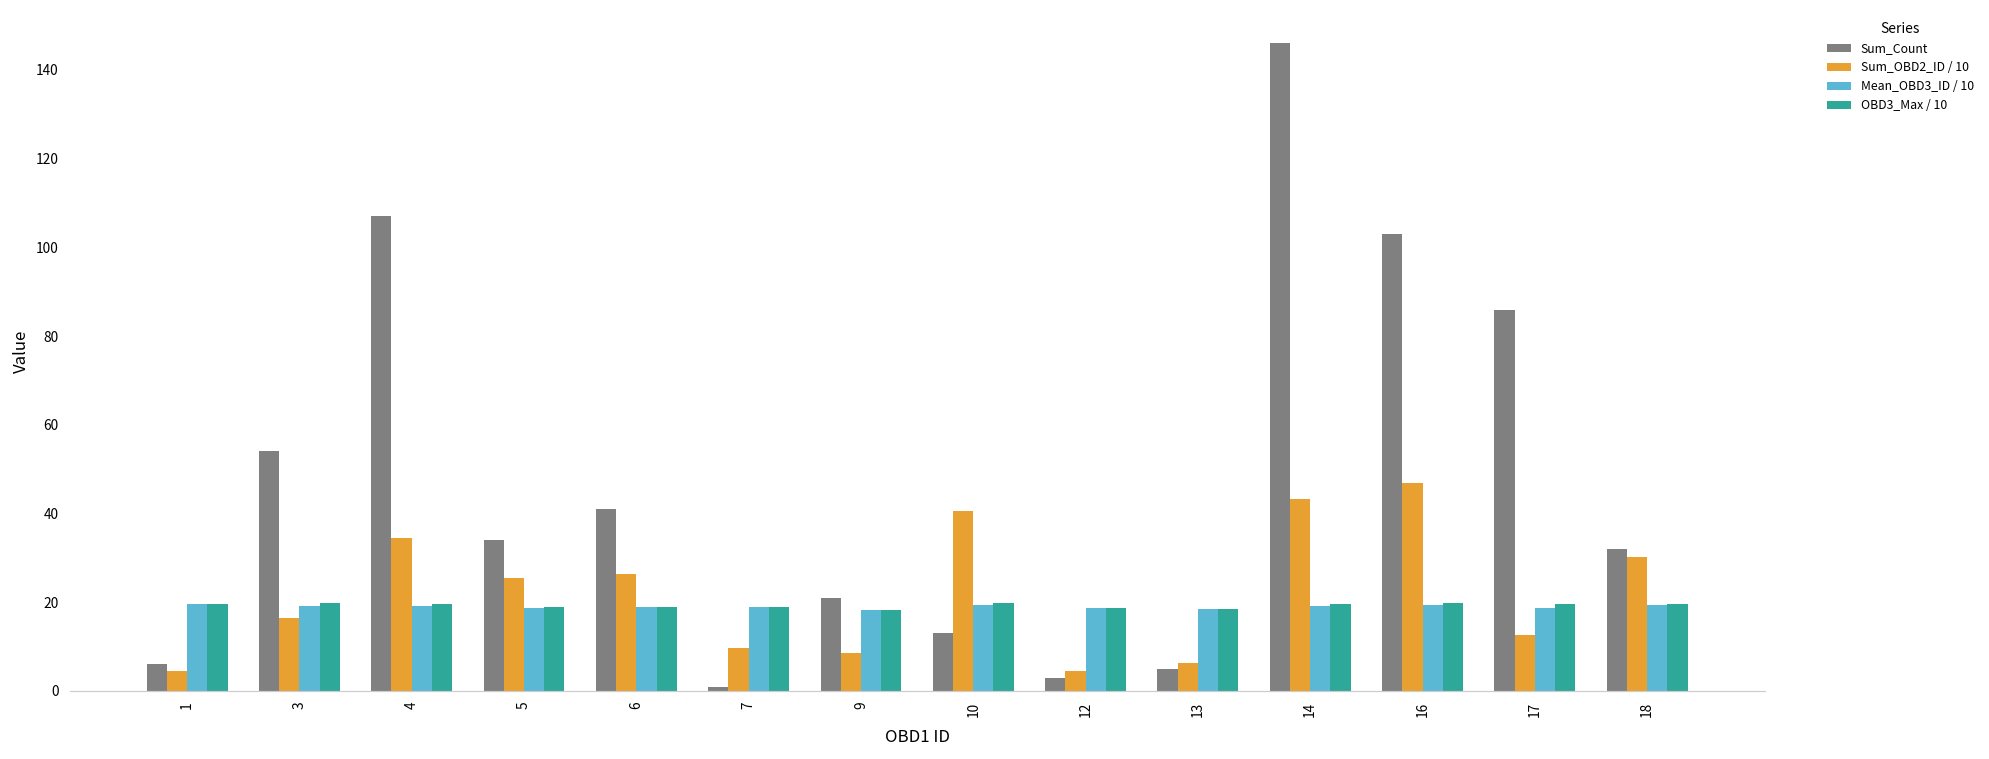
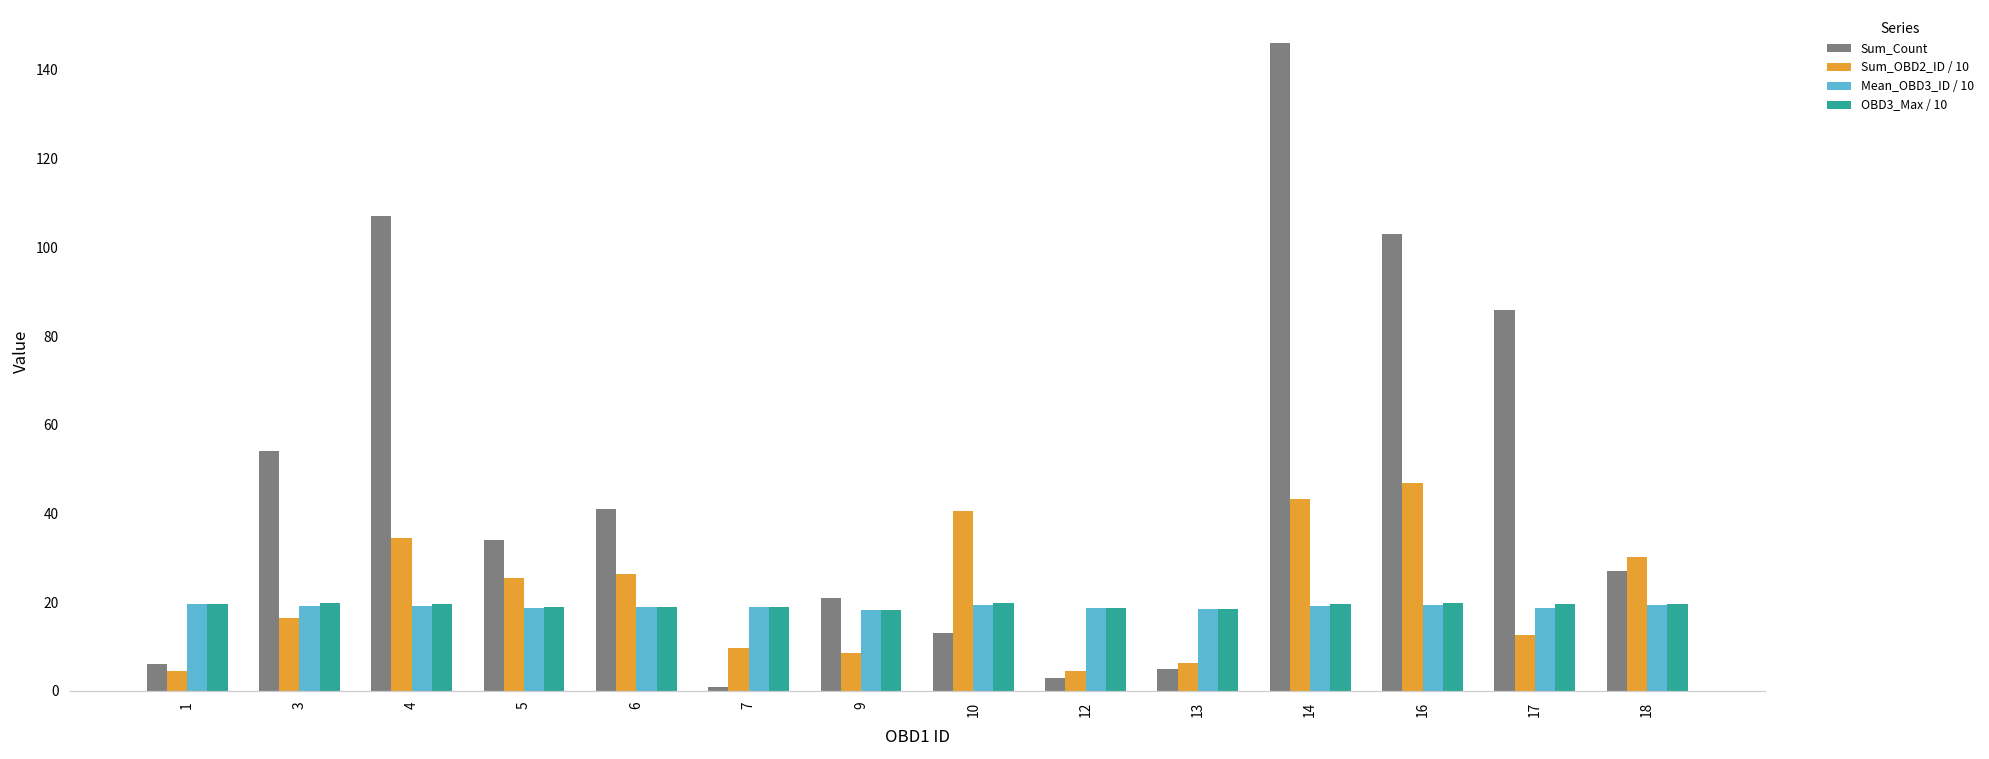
Sum_Count, 18: 32 -> 27
